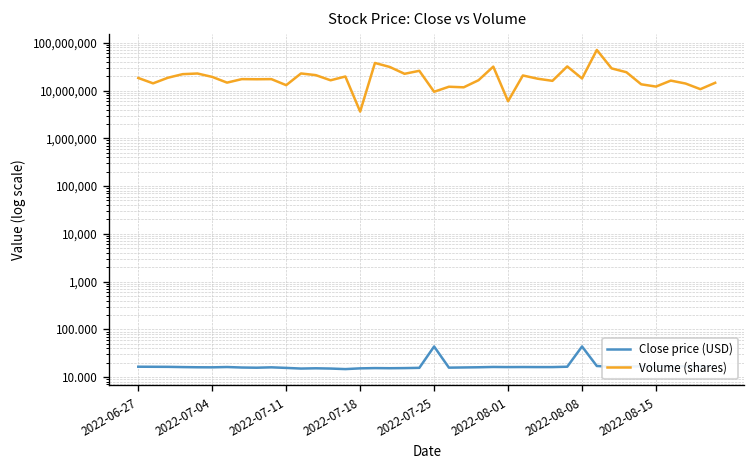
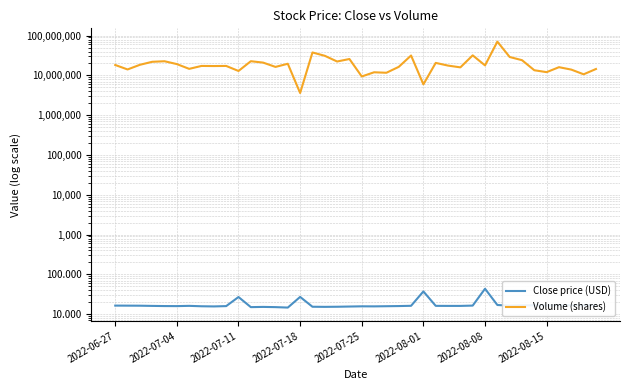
Close price (USD), 2022-07-11: 16 -> 30
Close price (USD), 2022-07-18: 15 -> 30
Close price (USD), 2022-07-25: 40 -> 16
Close price (USD), 2022-08-01: 16 -> 40
